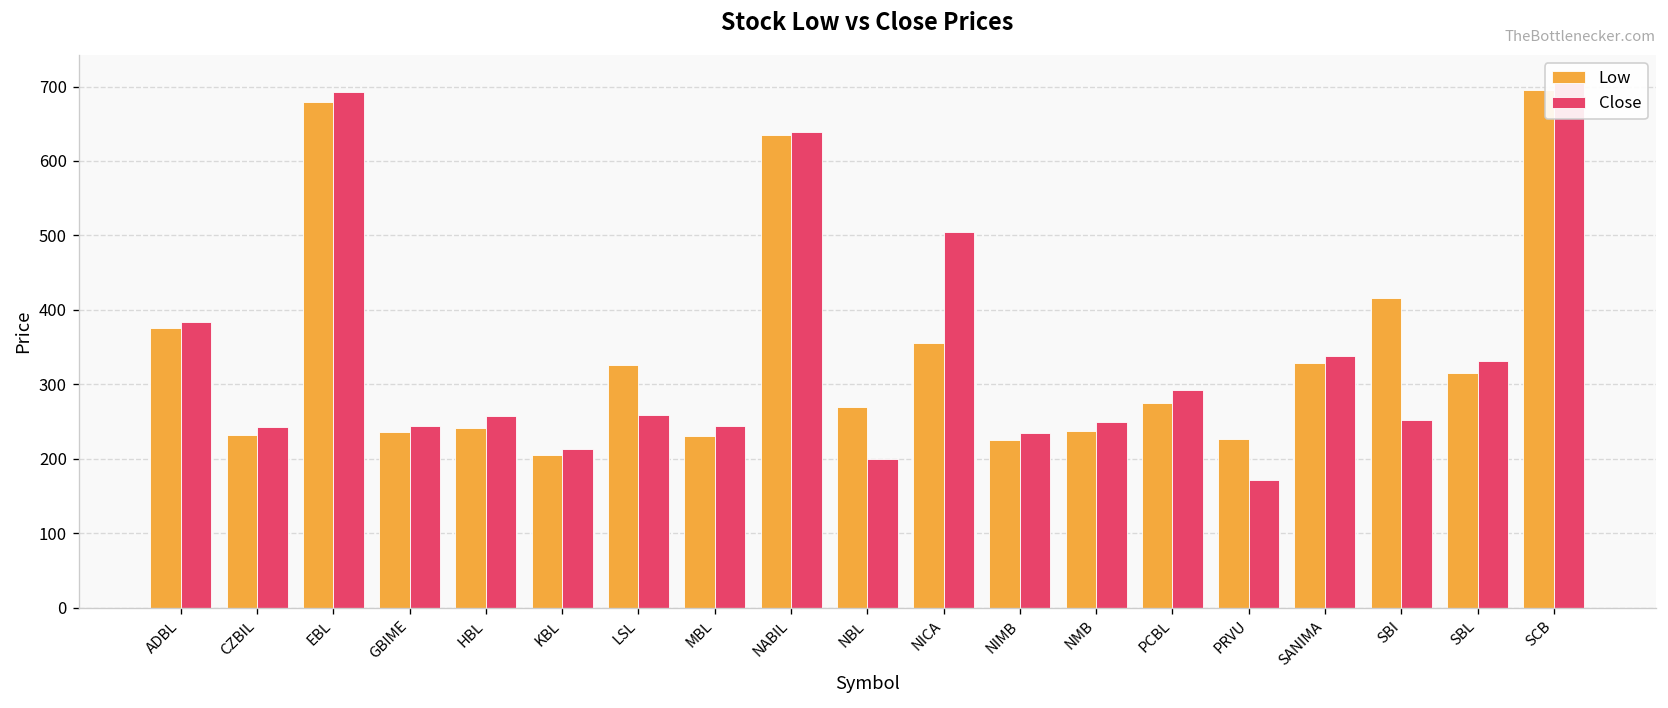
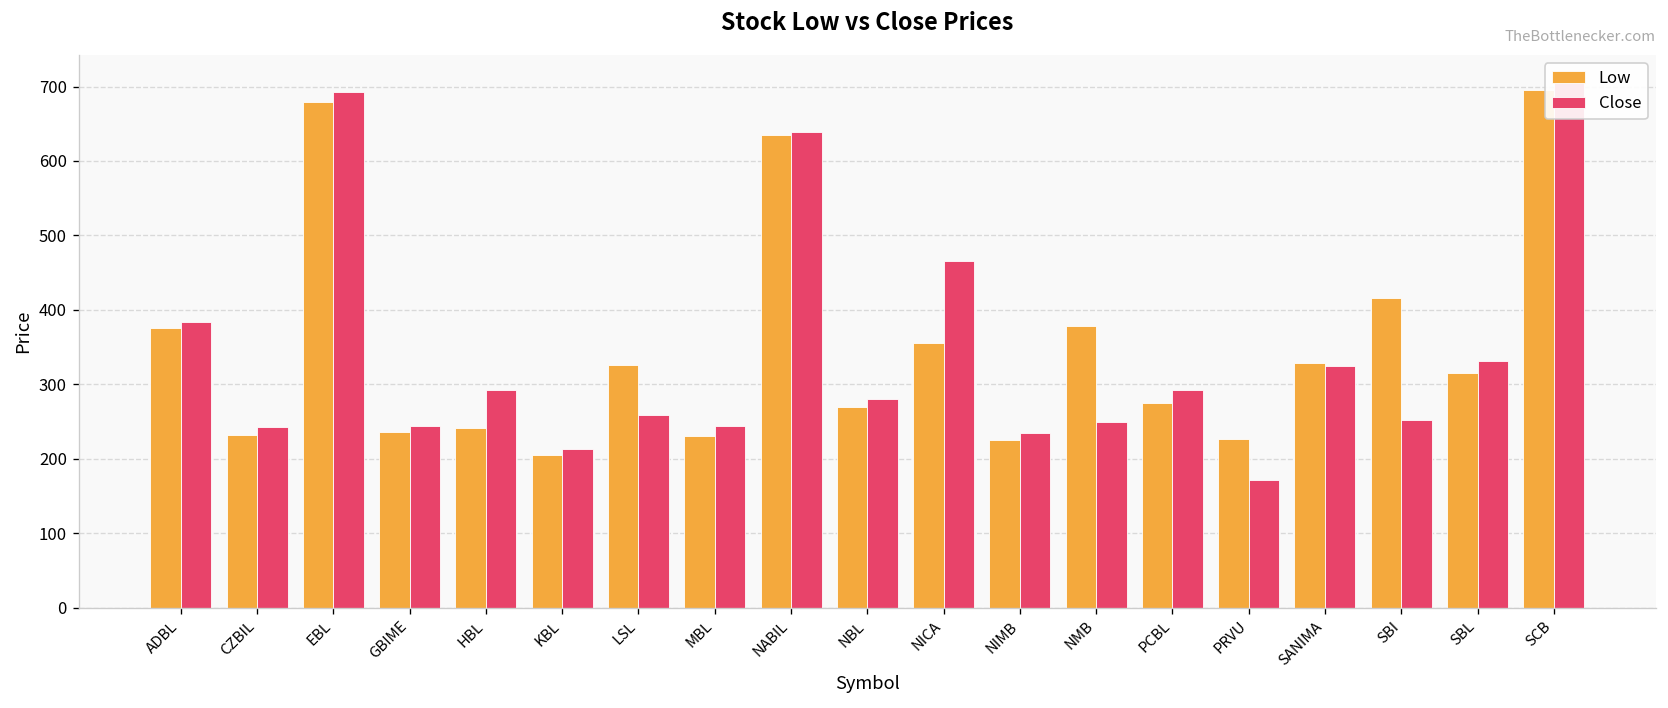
Close, HBL: 260 -> 290
Close, NBL: 200 -> 280
Close, NICA: 500 -> 470
Low, NMB: 240 -> 380
Close, SANIMA: 340 -> 320
